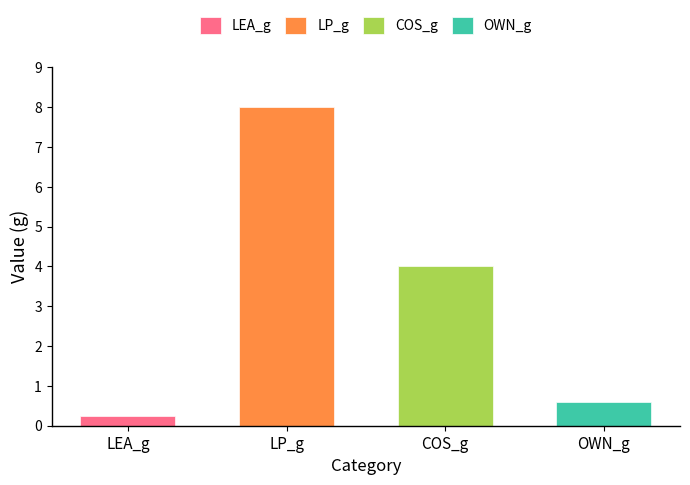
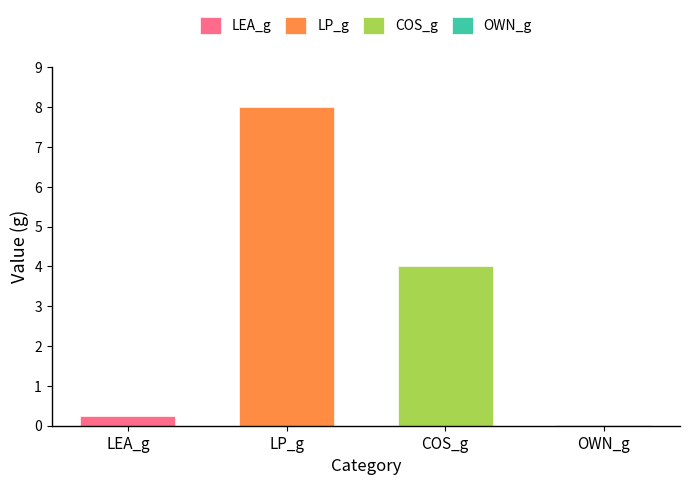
OWN_g, OWN_g: 0.6 -> 0.0
